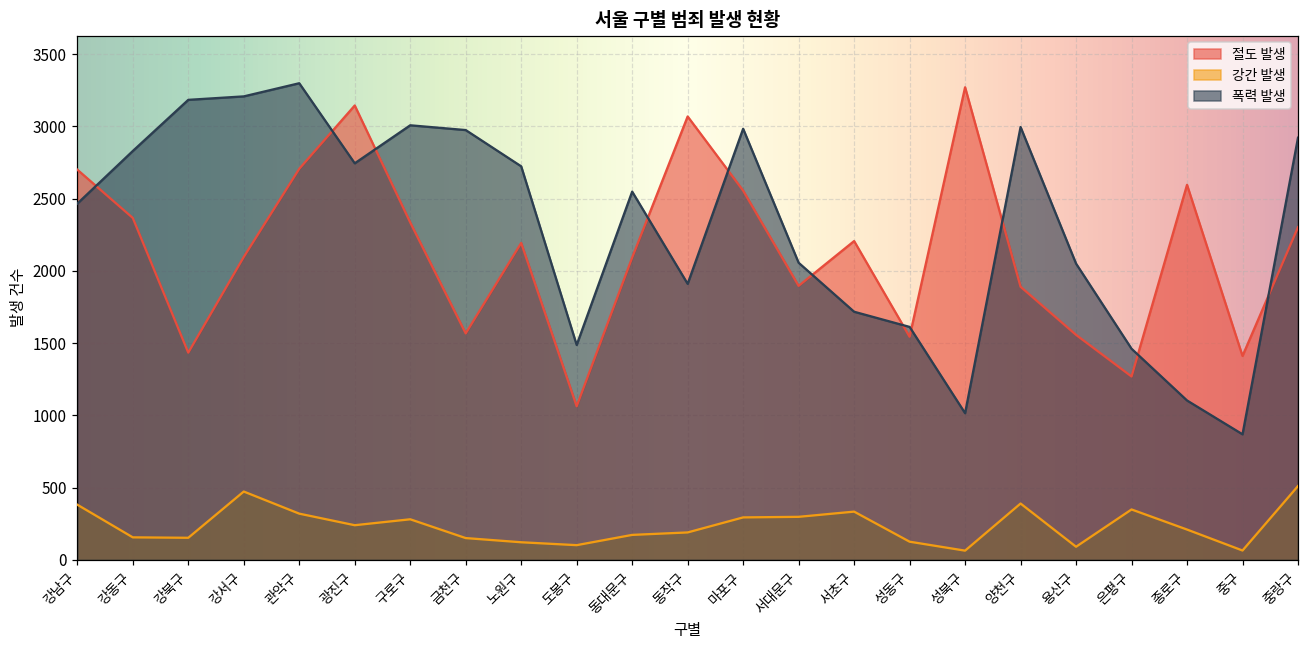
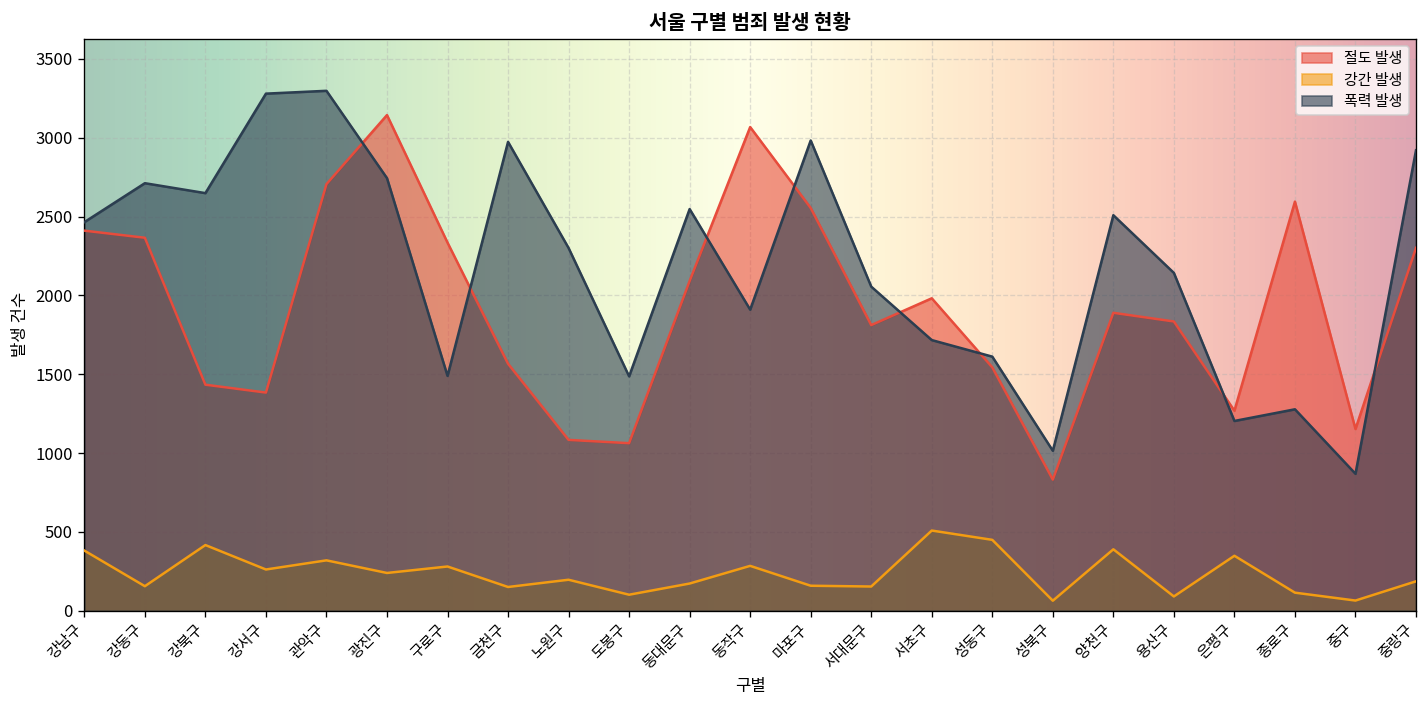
절도 발생, 강남구: 2700 -> 2410
폭력 발생, 강동구: 2830 -> 2710
강간 발생, 강북구: 150 -> 420
폭력 발생, 강북구: 3180 -> 2650
절도 발생, 강서구: 2100 -> 1380
강간 발생, 강서구: 470 -> 260
폭력 발생, 강서구: 3210 -> 3280
폭력 발생, 구로구: 3010 -> 1490
절도 발생, 노원구: 2190 -> 1080
강간 발생, 노원구: 120 -> 200
폭력 발생, 노원구: 2720 -> 2300
강간 발생, 동작구: 190 -> 290
강간 발생, 마포구: 290 -> 160
절도 발생, 서대문구: 1900 -> 1810
강간 발생, 서대문구: 300 -> 150
절도 발생, 서초구: 2210 -> 1980
강간 발생, 서초구: 330 -> 510
강간 발생, 성동구: 130 -> 450
절도 발생, 성북구: 3270 -> 830
폭력 발생, 양천구: 3000 -> 2510
절도 발생, 용산구: 1560 -> 1840
폭력 발생, 용산구: 2050 -> 2140
폭력 발생, 은평구: 1460 -> 1200
강간 발생, 종로구: 210 -> 120
폭력 발생, 종로구: 1100 -> 1280
절도 발생, 중구: 1410 -> 1150
강간 발생, 중랑구: 510 -> 190
